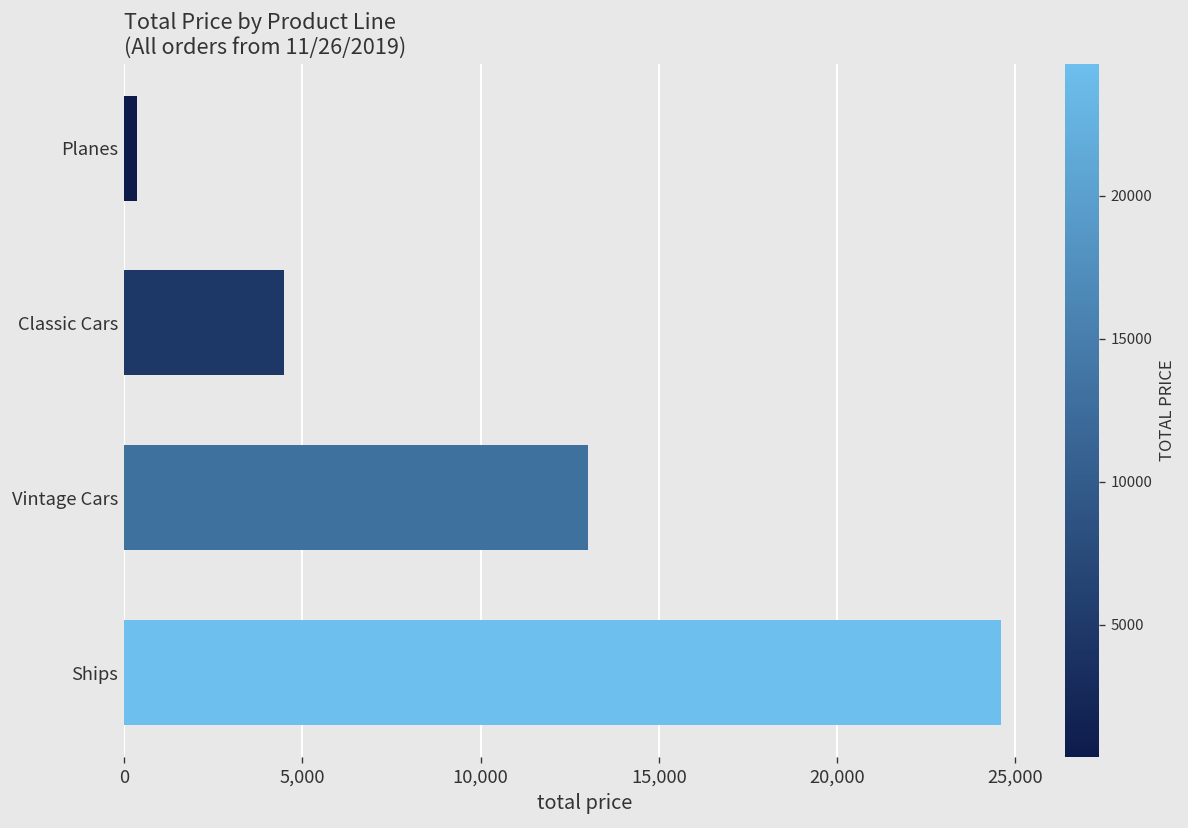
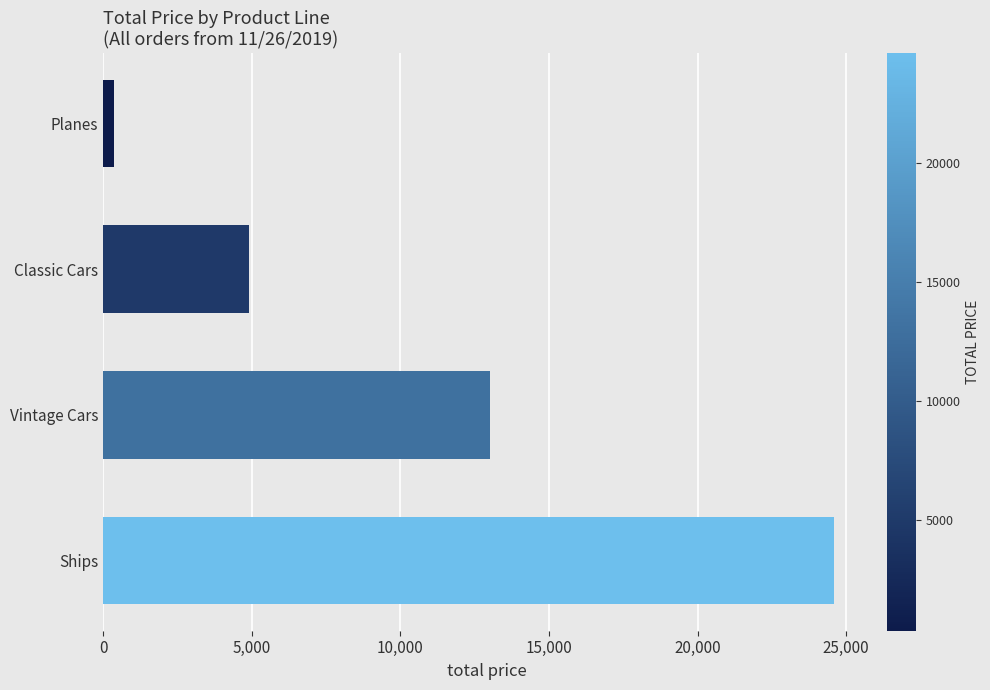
Classic Cars: 4,500 -> 4,900
